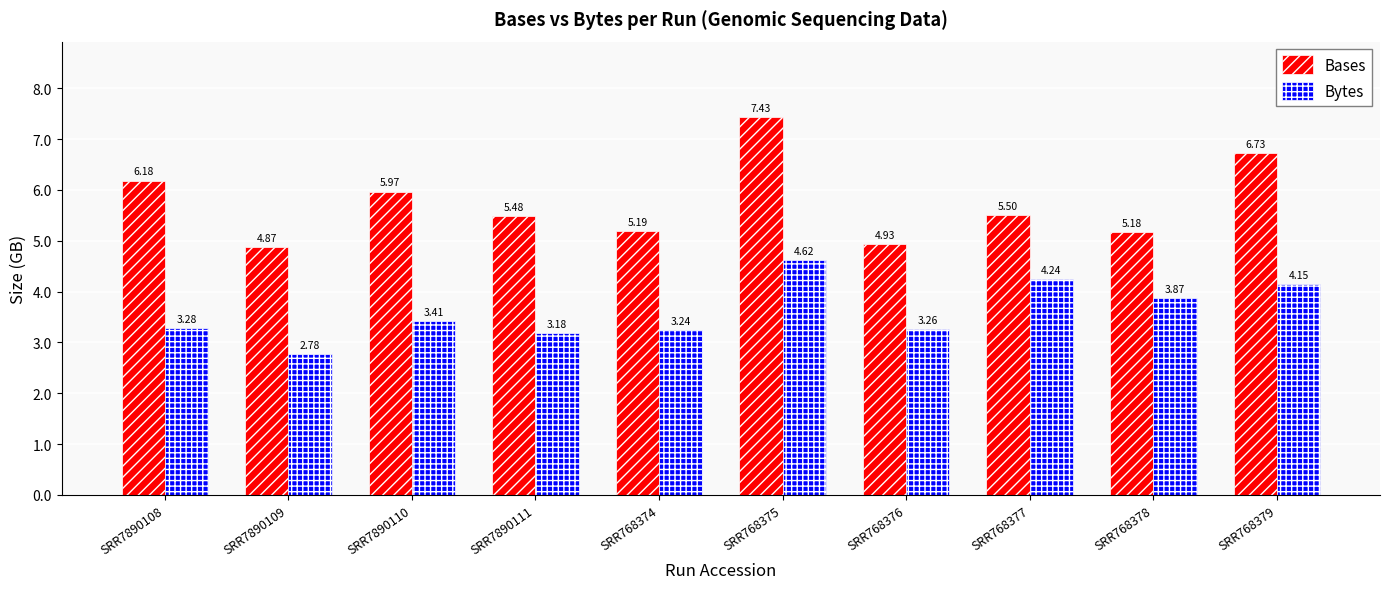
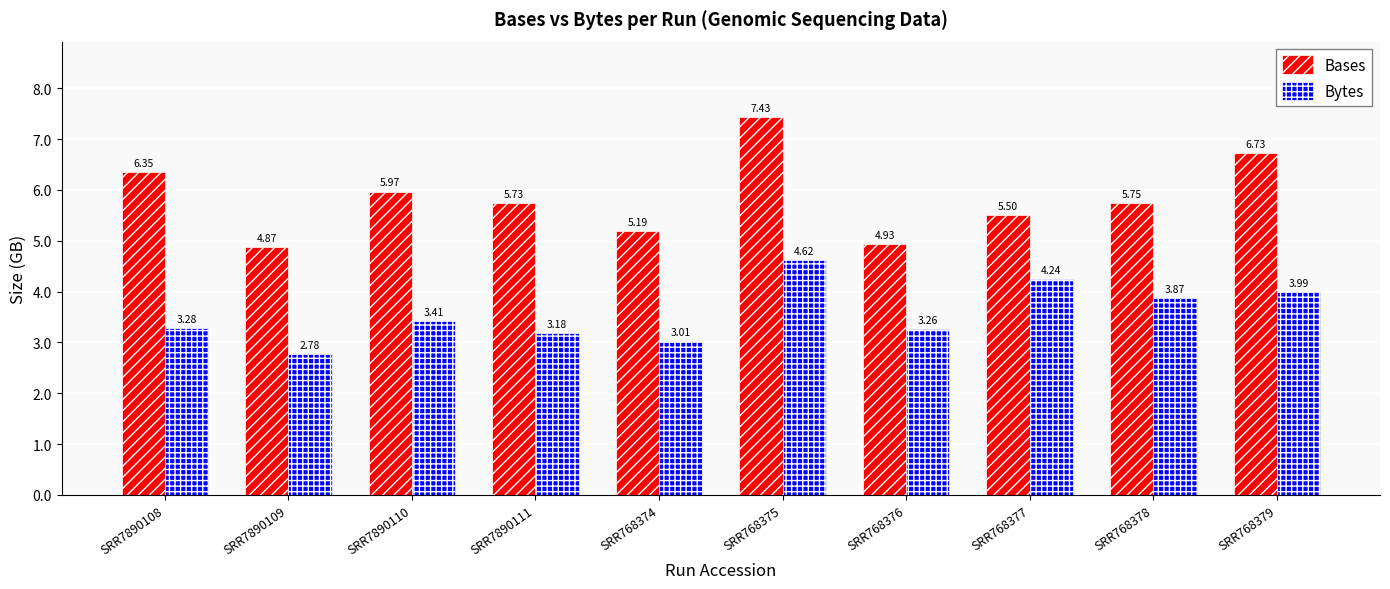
Bases, SRR7890108: 6.18 -> 6.35
Bases, SRR7890111: 5.48 -> 5.73
Bytes, SRR768374: 3.24 -> 3.01
Bases, SRR768378: 5.18 -> 5.75
Bytes, SRR768379: 4.15 -> 3.99
